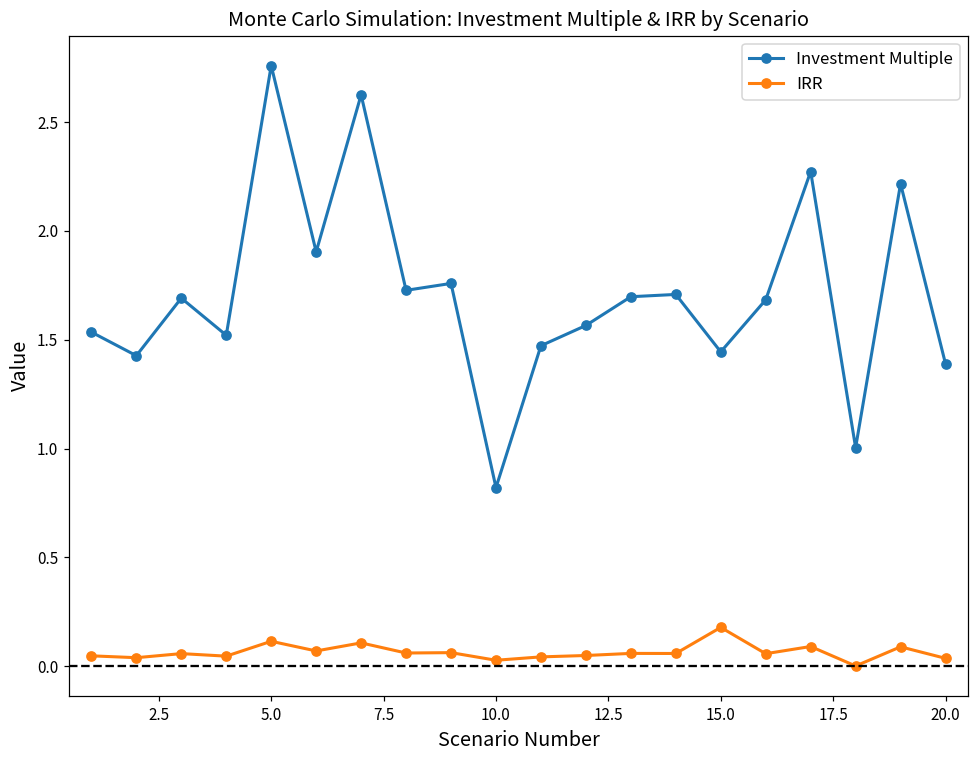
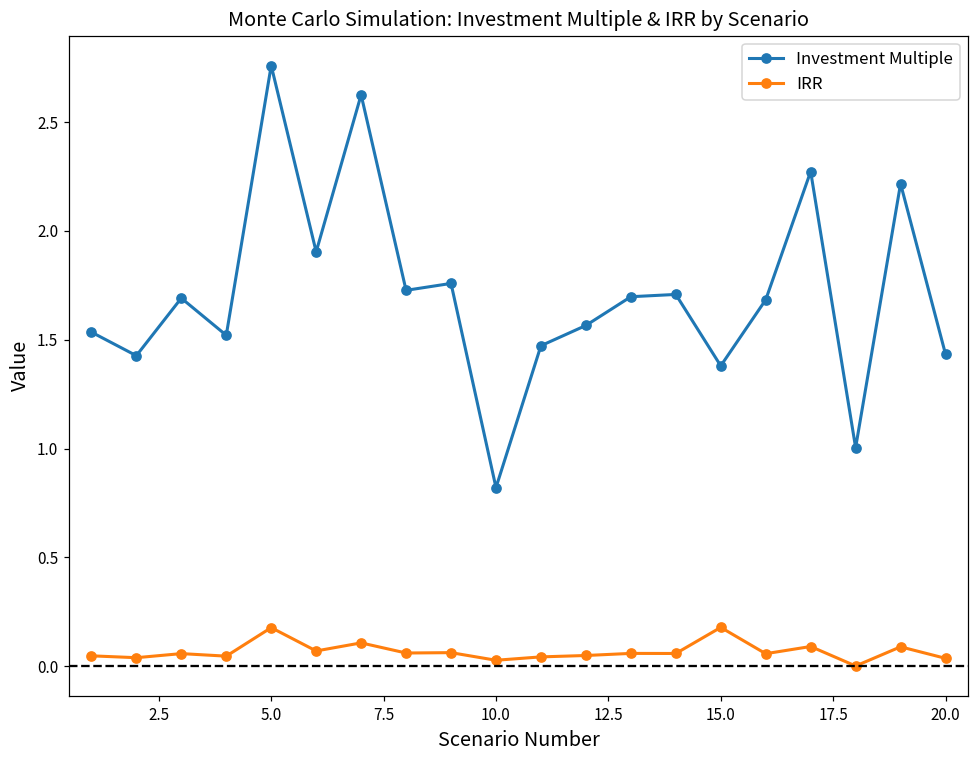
IRR, 5.0: 0.11 -> 0.18
Investment Multiple, 15.0: 1.44 -> 1.38
Investment Multiple, 20.0: 1.39 -> 1.43
